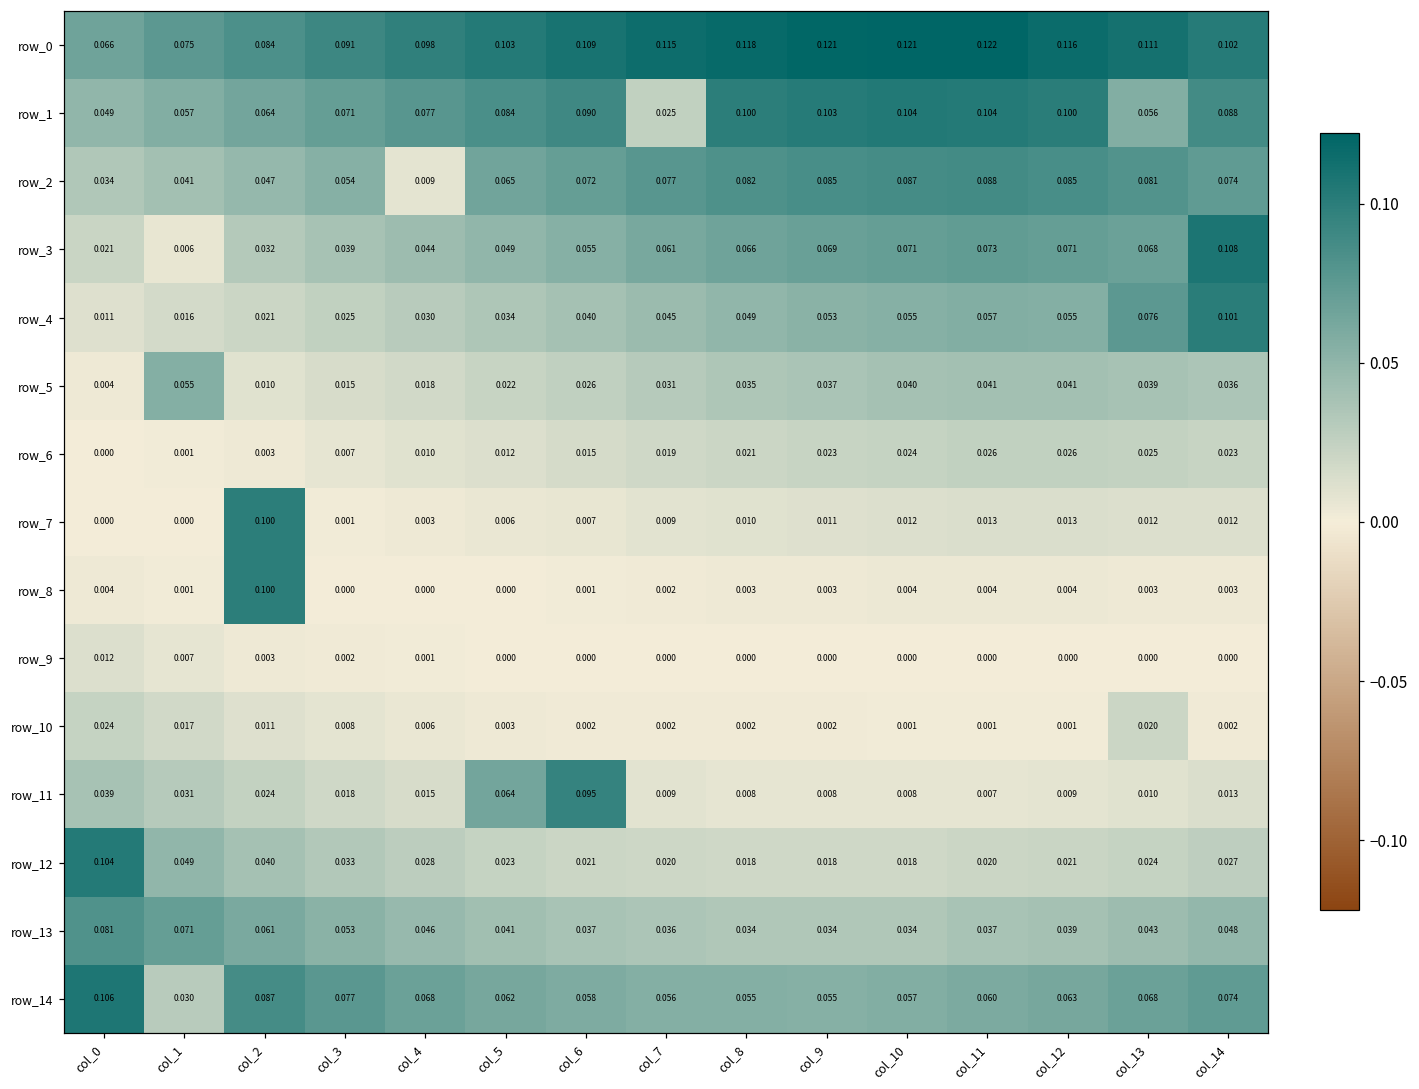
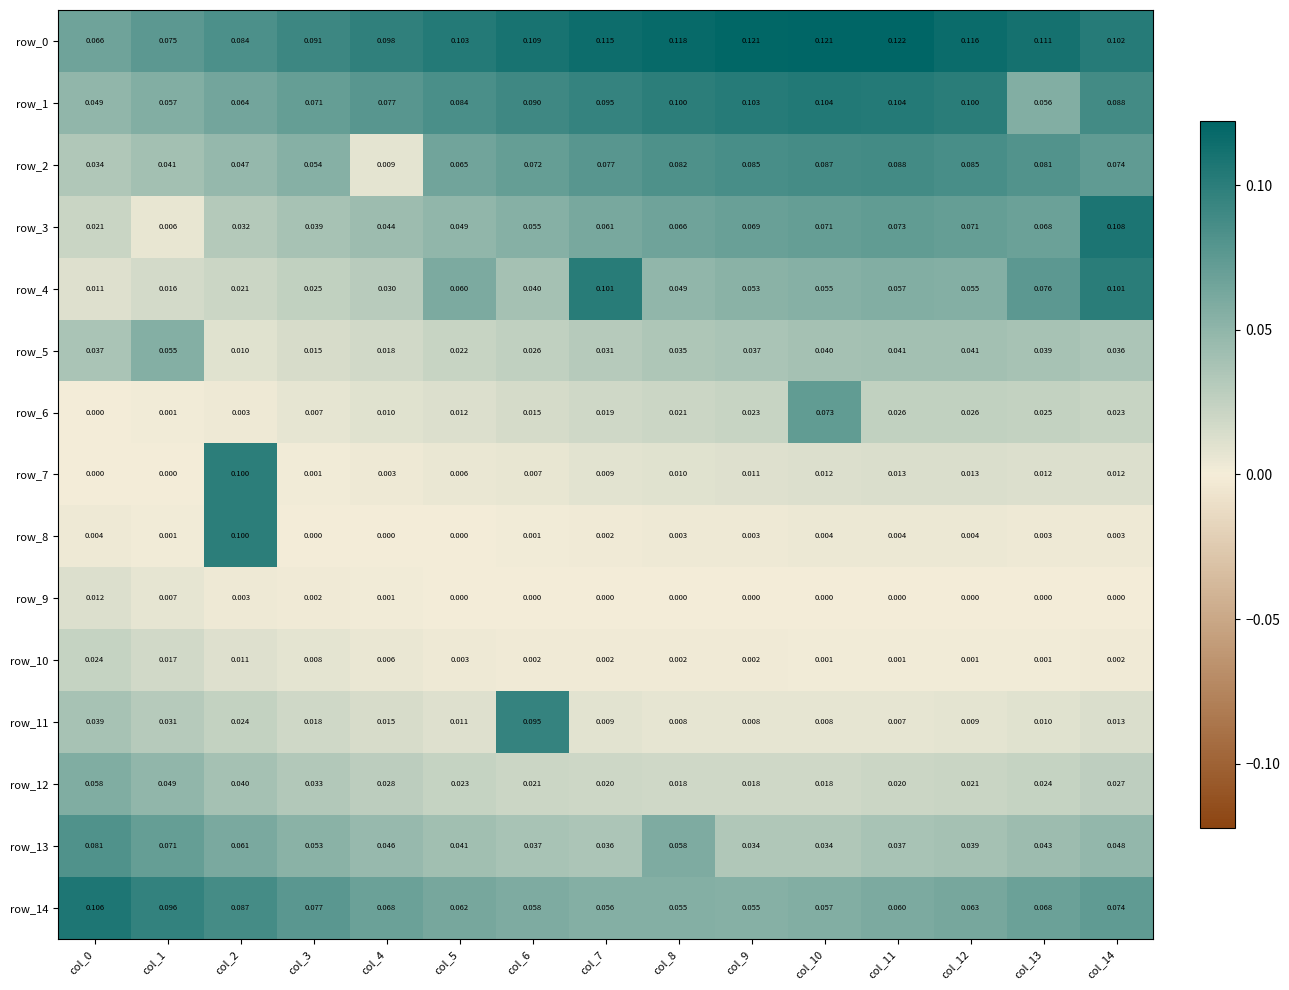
row_1, col_7: 0.025 -> 0.095
row_4, col_5: 0.034 -> 0.060
row_4, col_7: 0.045 -> 0.101
row_5, col_0: 0.004 -> 0.037
row_6, col_10: 0.024 -> 0.073
row_10, col_13: 0.020 -> 0.001
row_11, col_5: 0.064 -> 0.011
row_12, col_0: 0.104 -> 0.058
row_13, col_8: 0.034 -> 0.058
row_14, col_1: 0.030 -> 0.096
